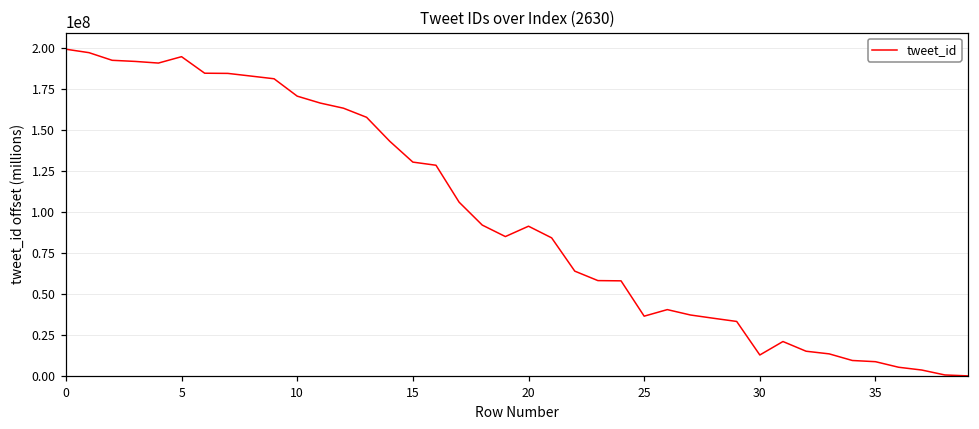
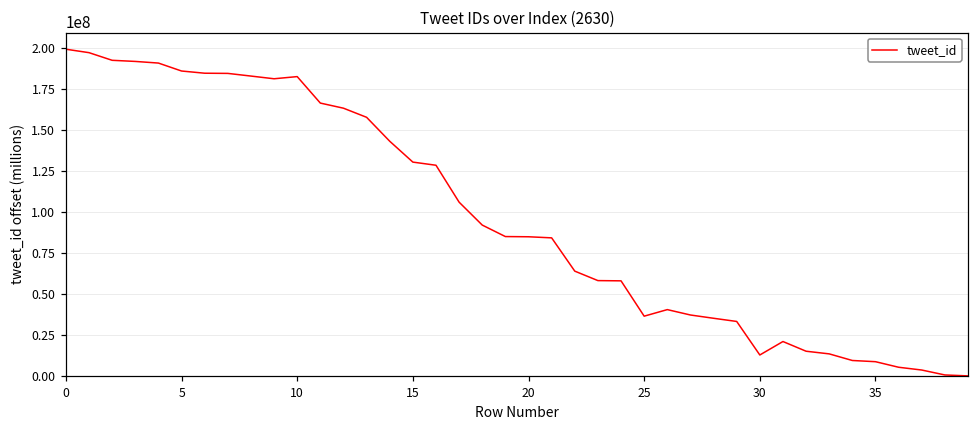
5: 195000000 -> 186000000
10: 171000000 -> 183000000
20: 91000000 -> 85000000
